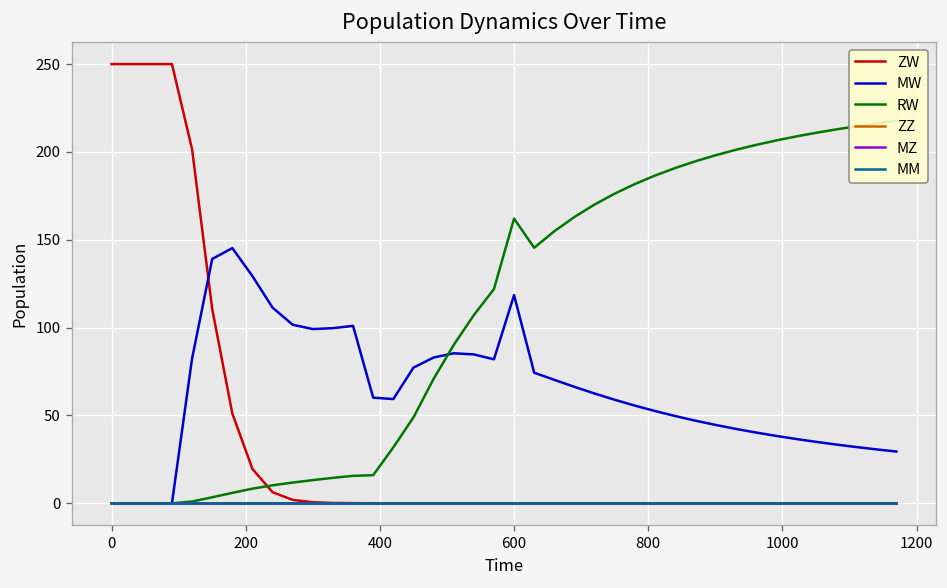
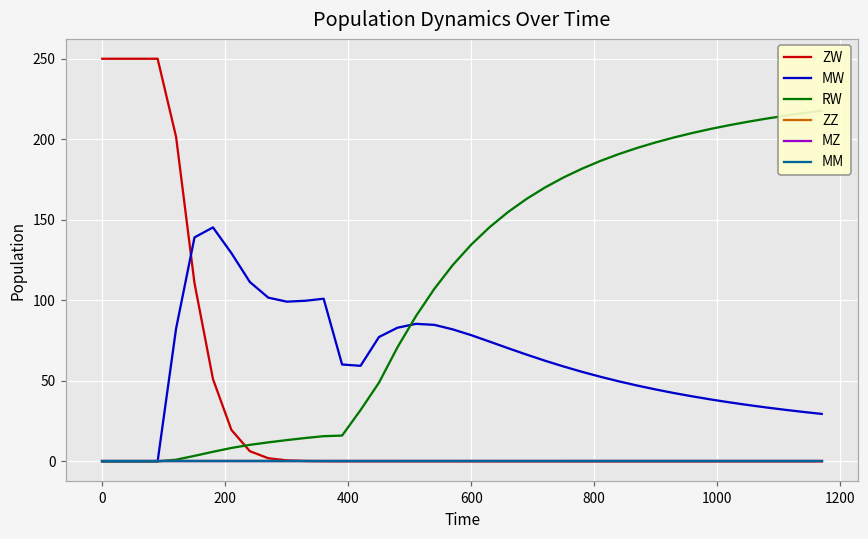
MW, 600: 118 -> 78
RW, 600: 162 -> 135
